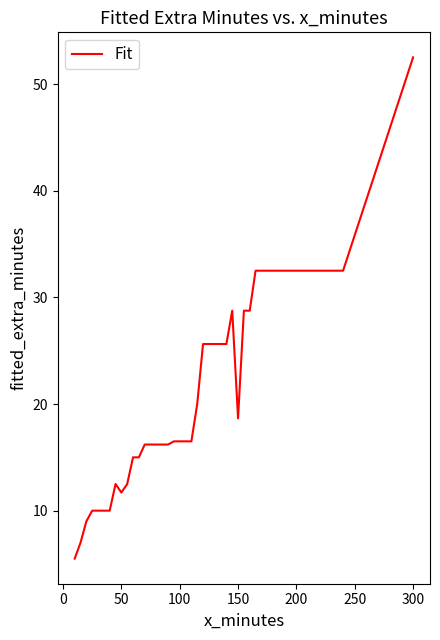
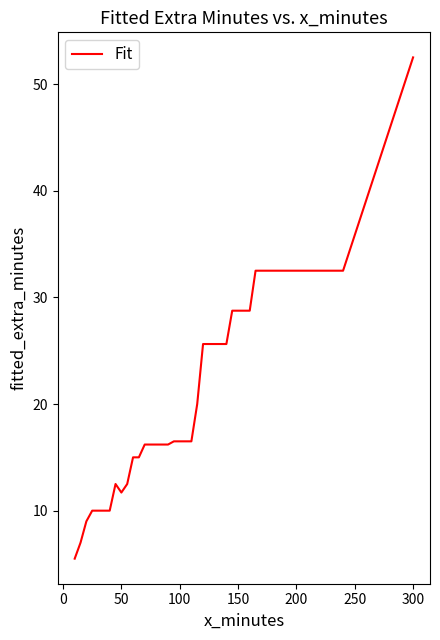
150: 18.7 -> 28.8
